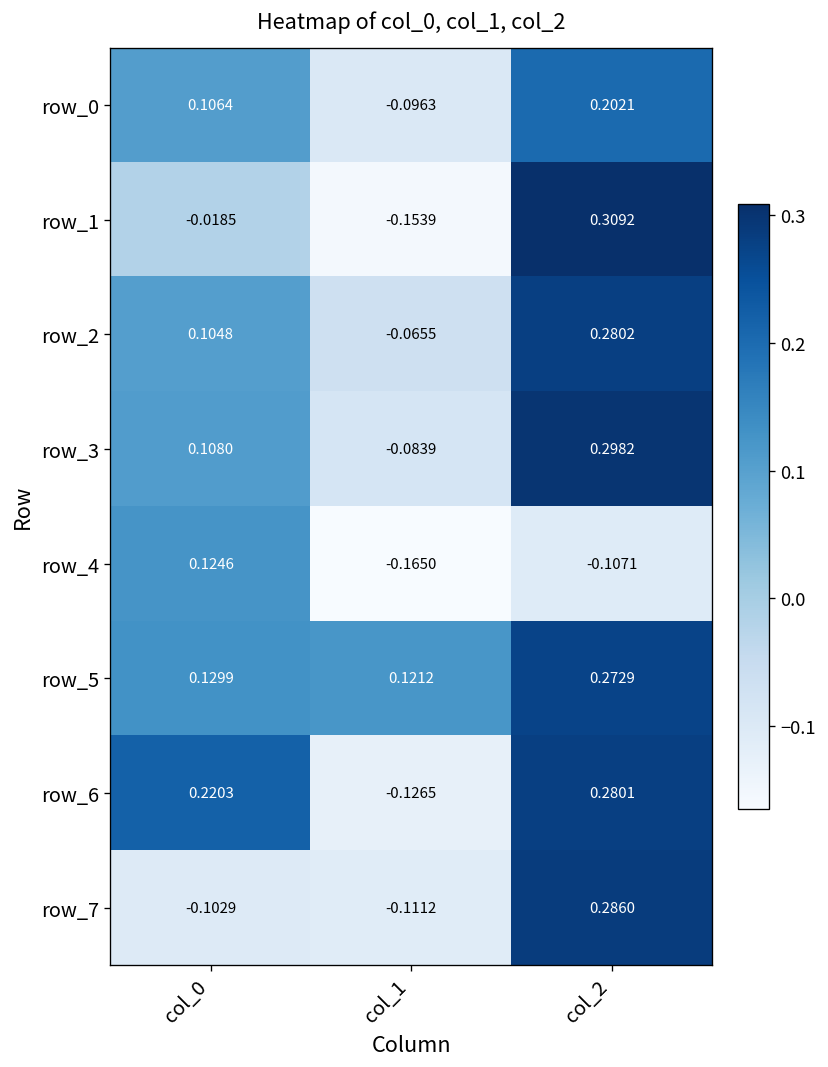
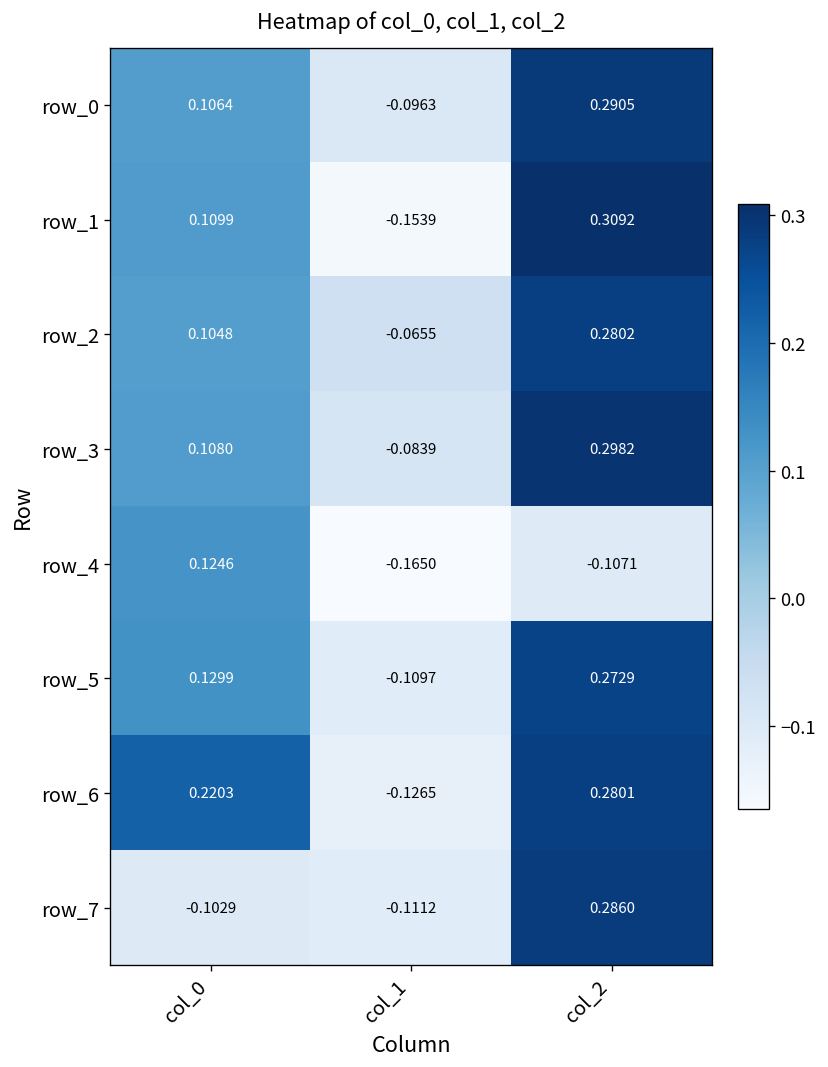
row_0, col_2: 0.2021 -> 0.2905
row_1, col_0: -0.0185 -> 0.1099
row_5, col_1: 0.1212 -> -0.1097
